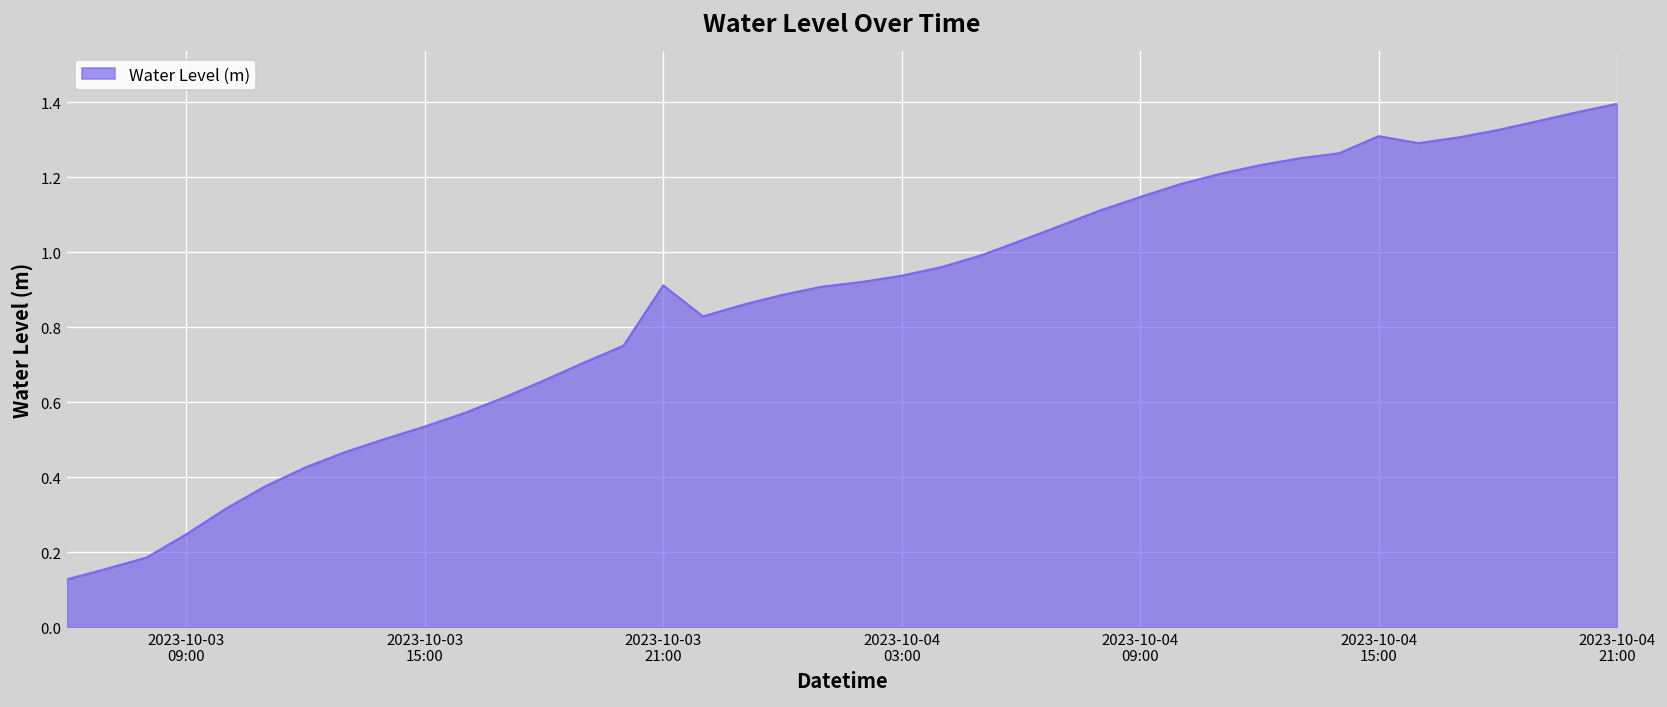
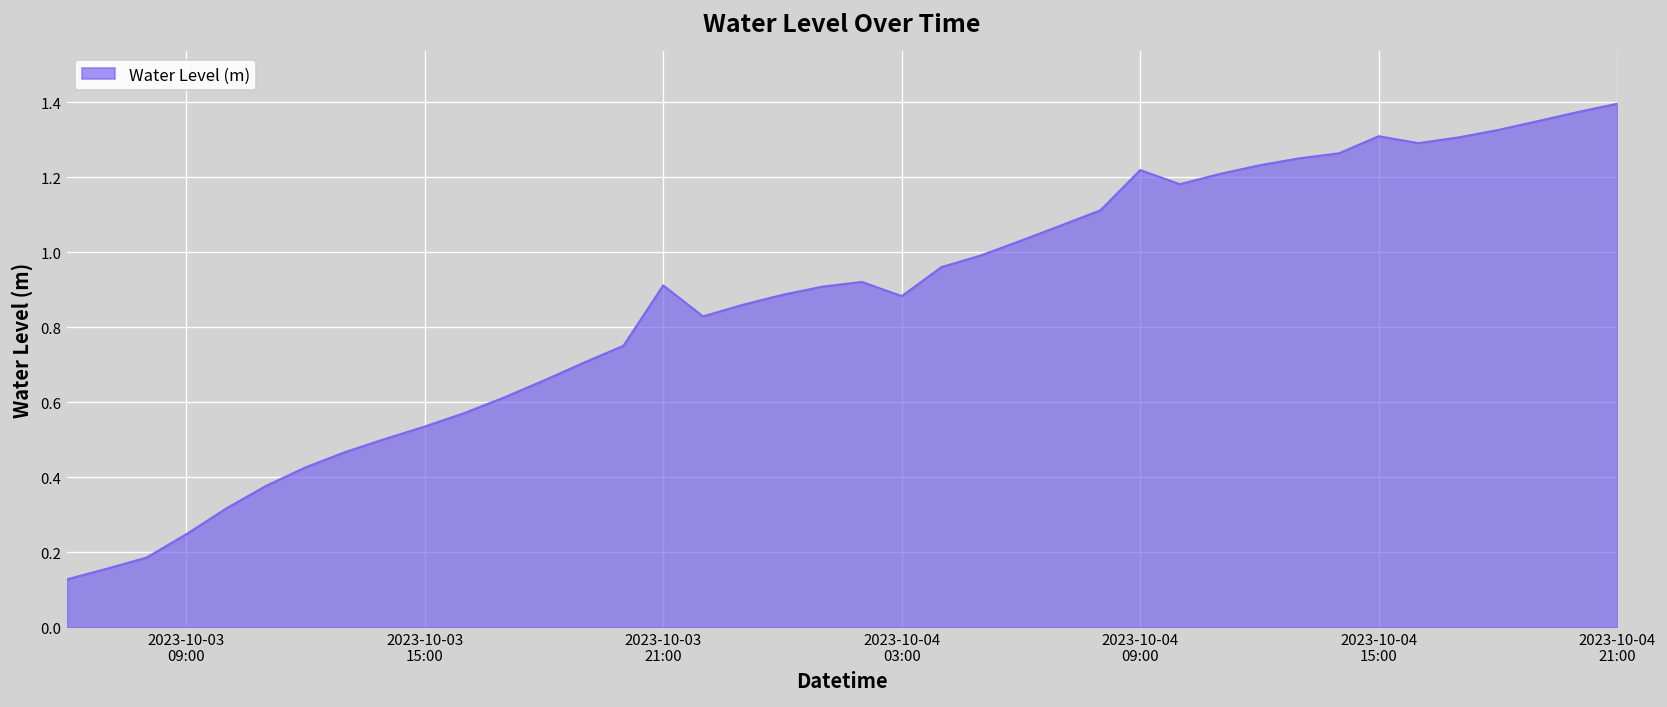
2023-10-04 03:00: 0.94 -> 0.88
2023-10-04 09:00: 1.15 -> 1.22
